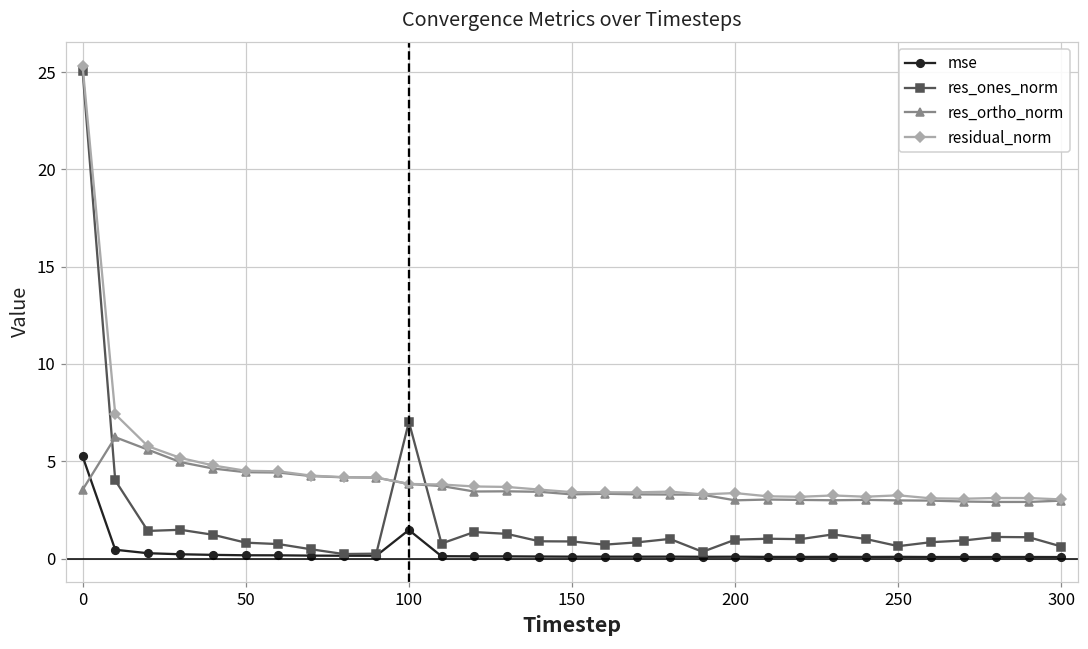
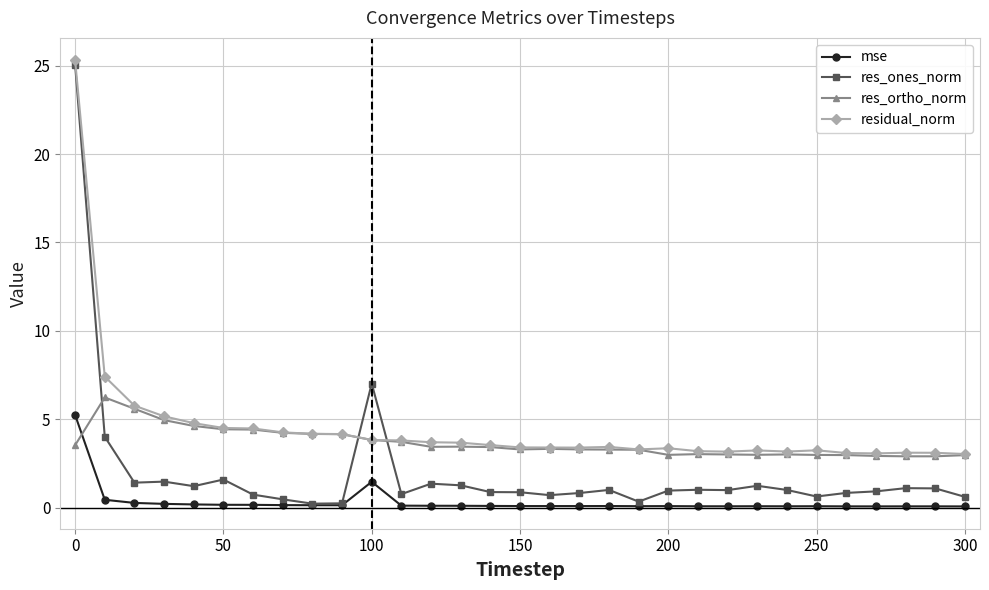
res_ones_norm, 50: 0.8 -> 1.6
